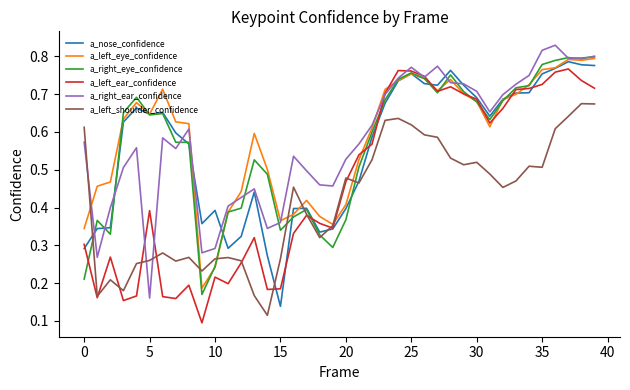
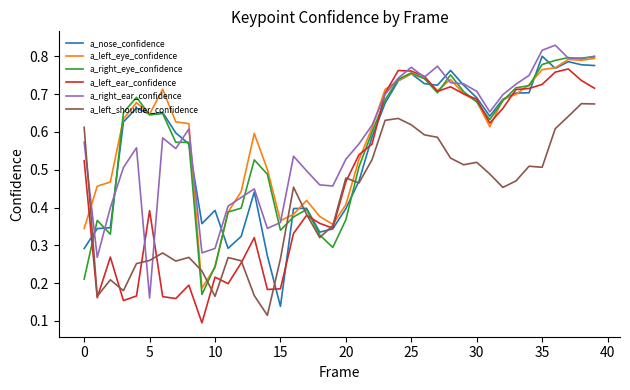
a_left_ear_confidence, 0: 0.30 -> 0.52
a_left_shoulder_confidence, 10: 0.26 -> 0.17
a_nose_confidence, 35: 0.75 -> 0.80
